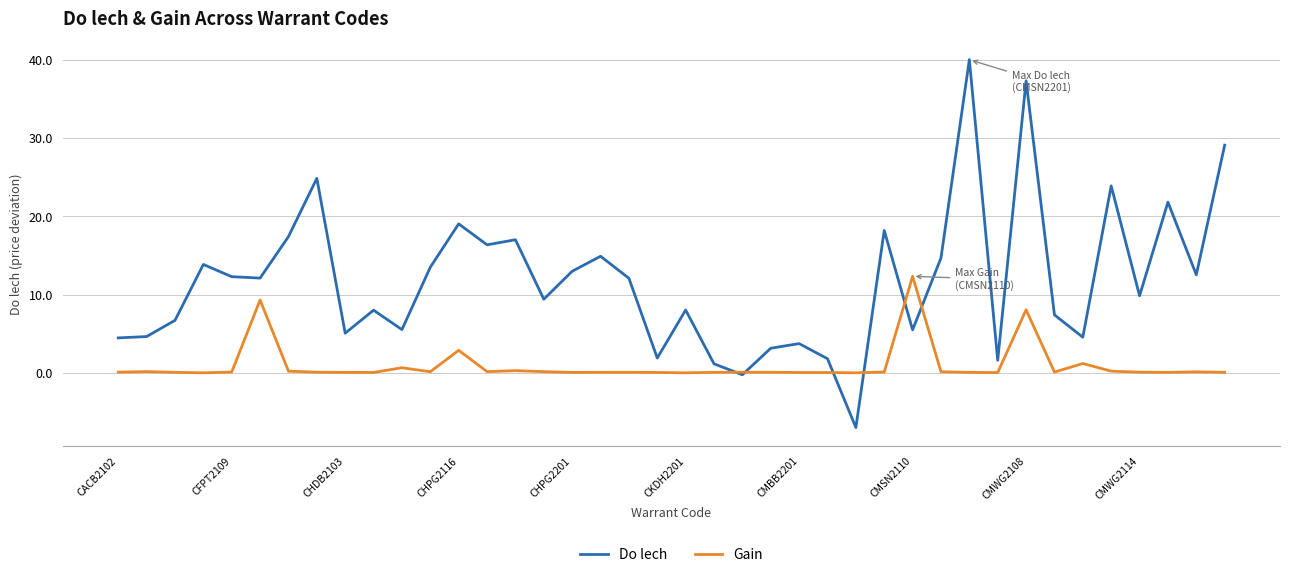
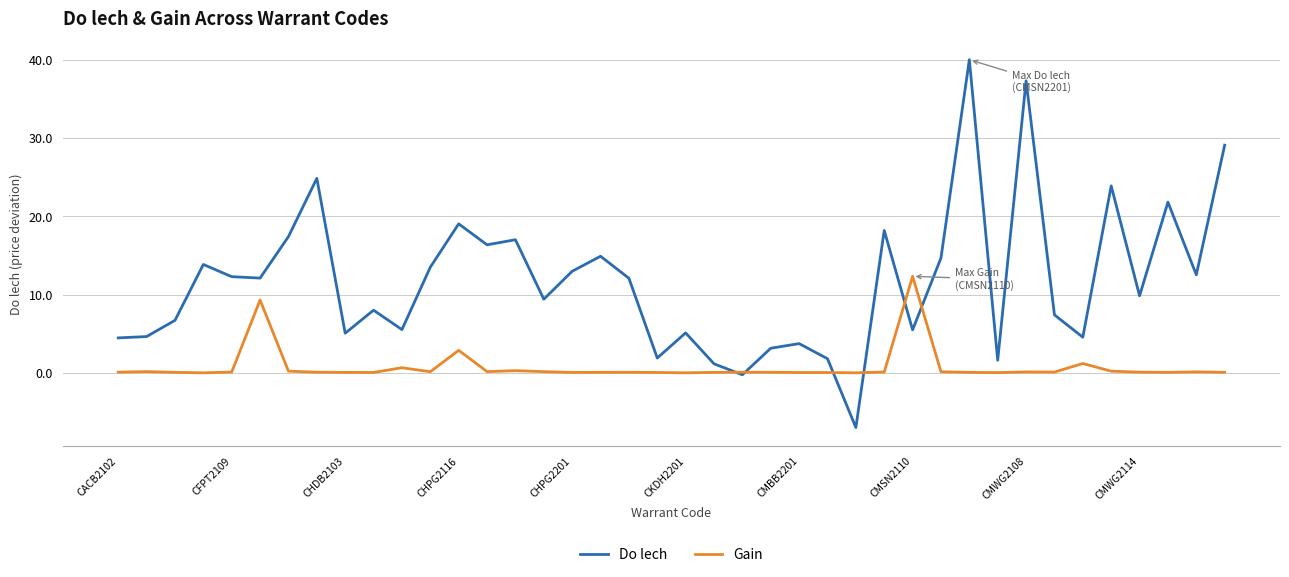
Do lech, CKDH2201: 8 -> 5
Gain, CMWG2108: 8 -> 0
